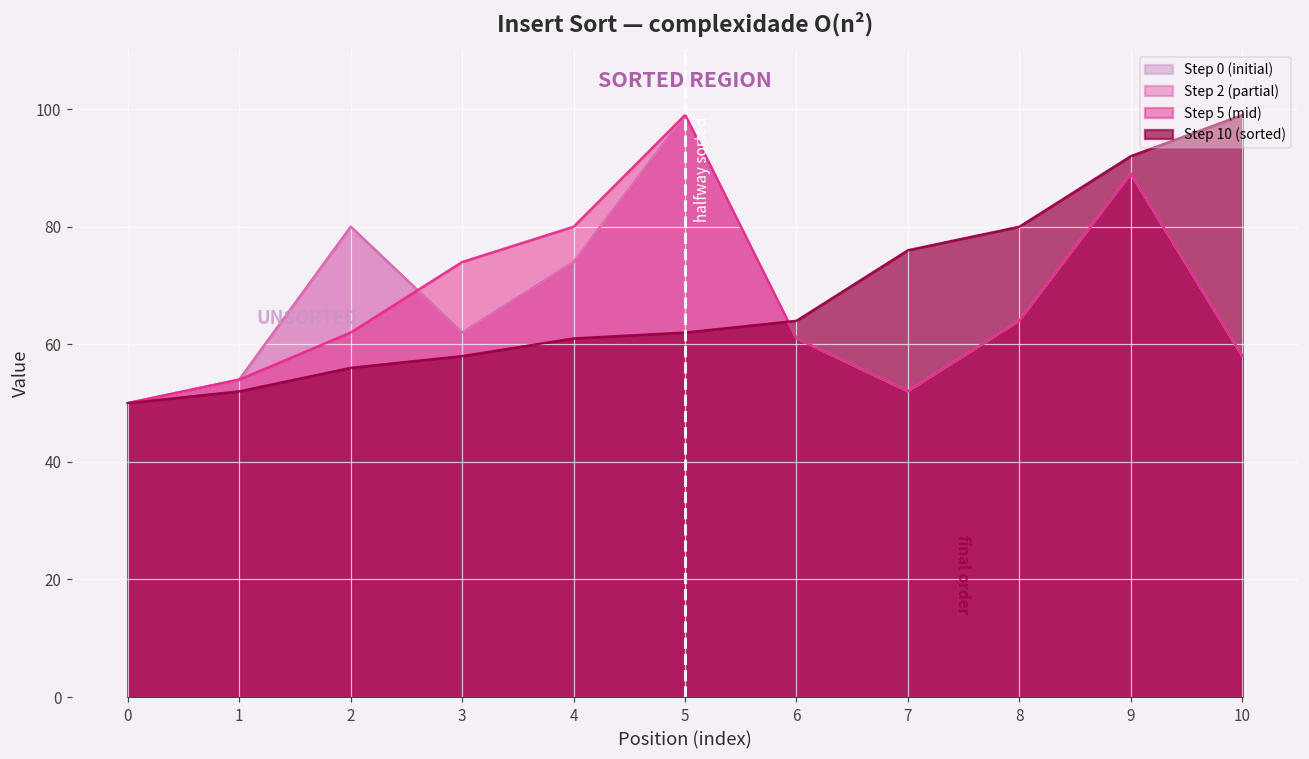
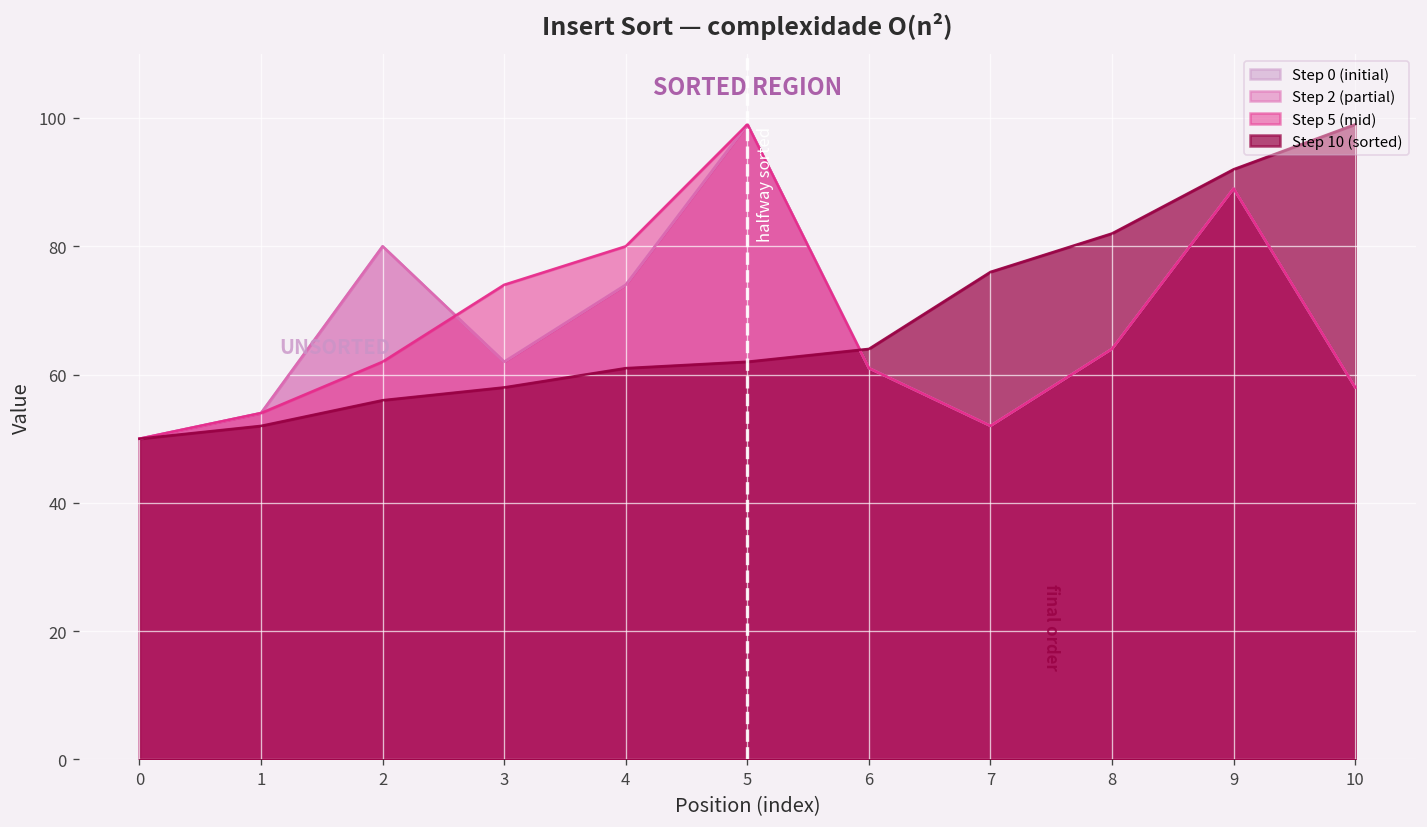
Step 10 (sorted), 8: 80 -> 82
